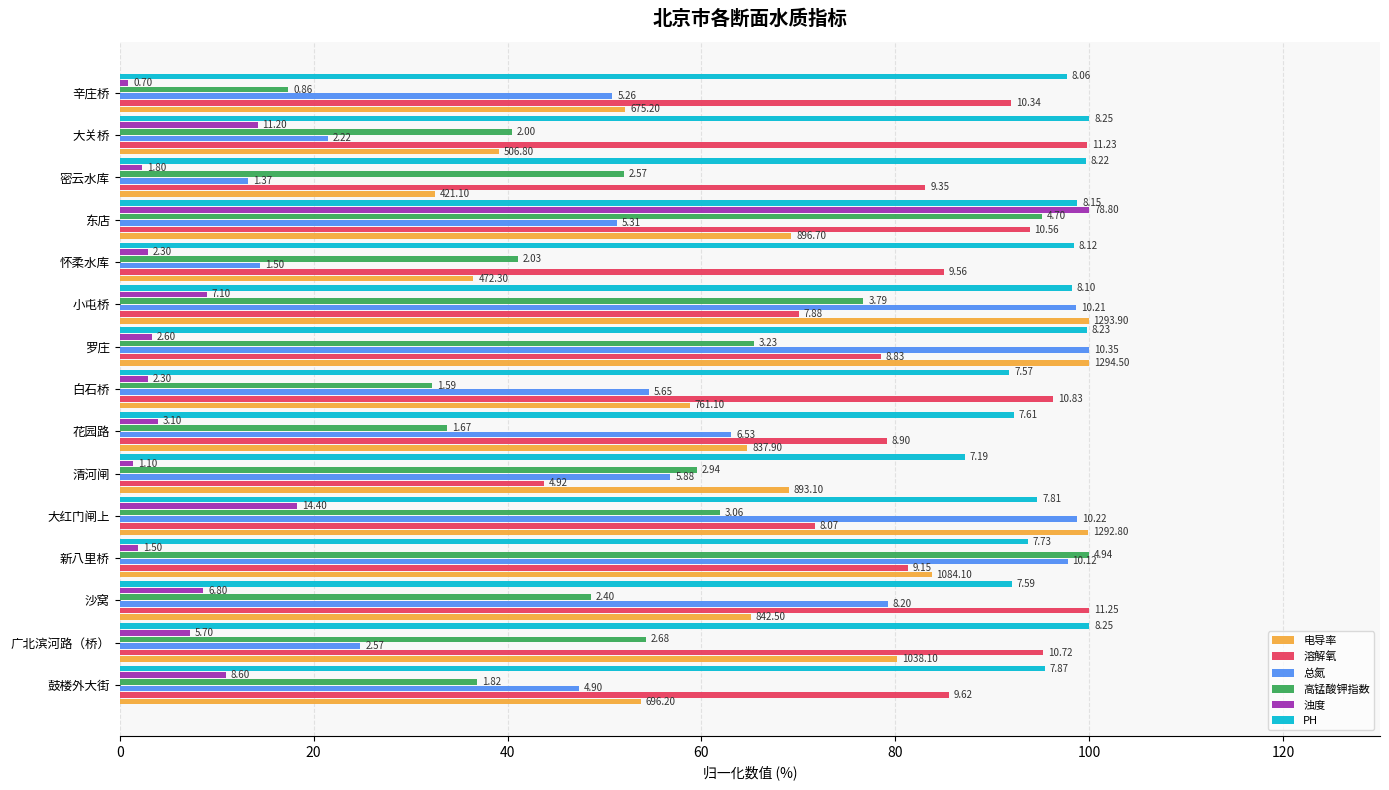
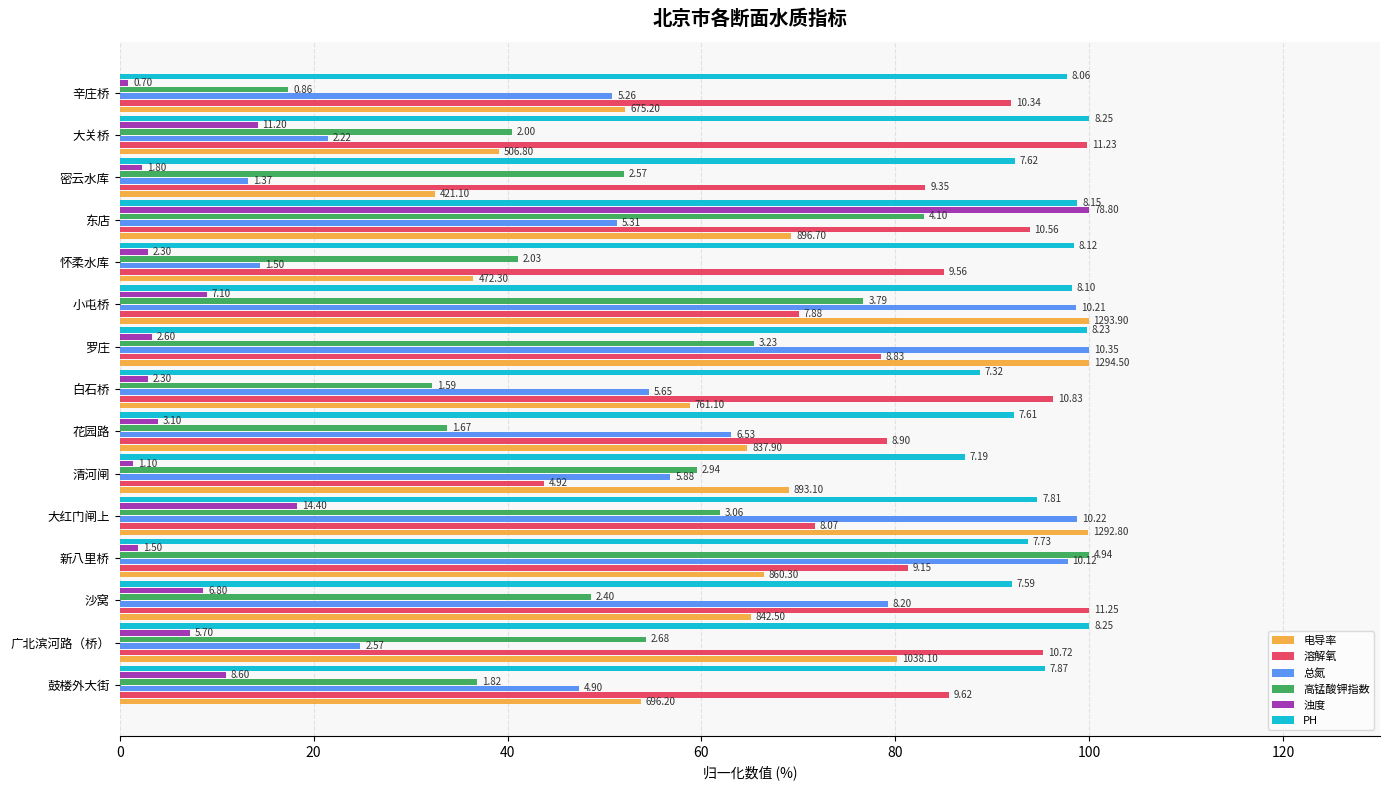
PH, 密云水库: 8.22 -> 7.62
高锰酸钾指数, 东店: 4.70 -> 4.10
PH, 白石桥: 7.57 -> 7.32
电导率, 新八里桥: 1084.10 -> 860.30
